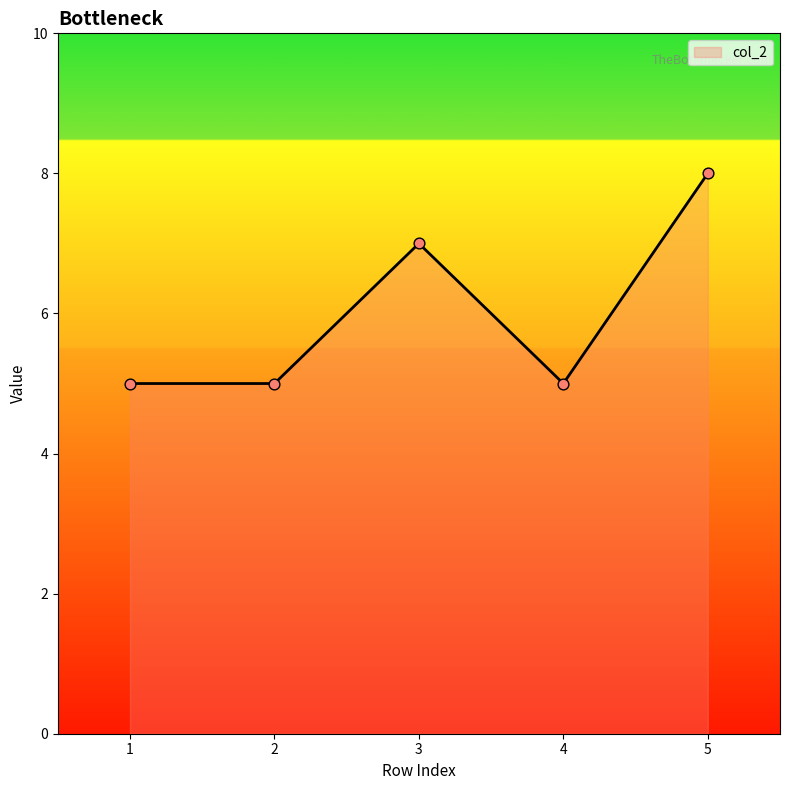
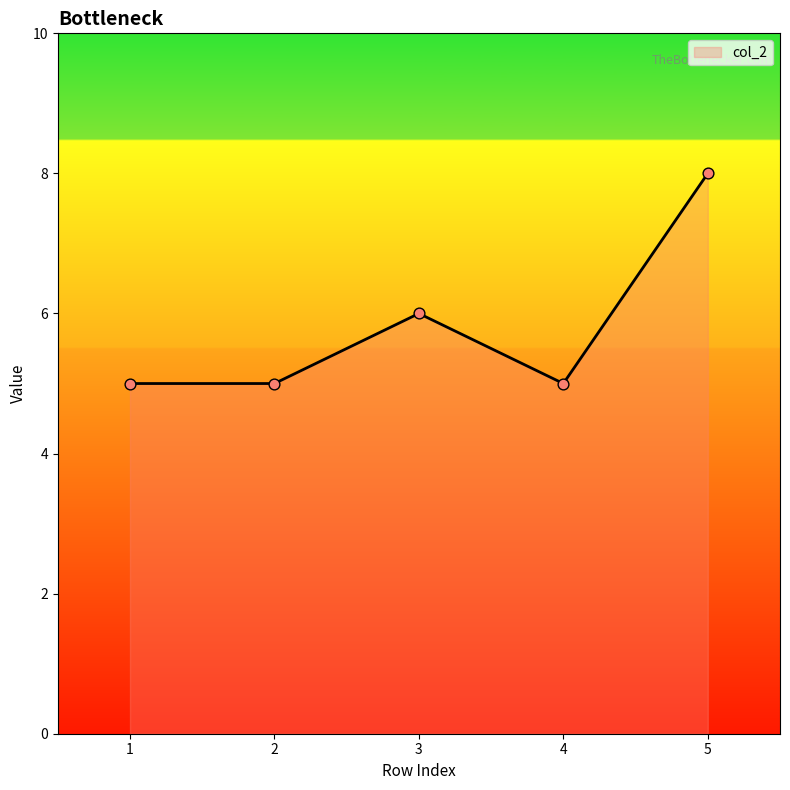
3: 7 -> 6
